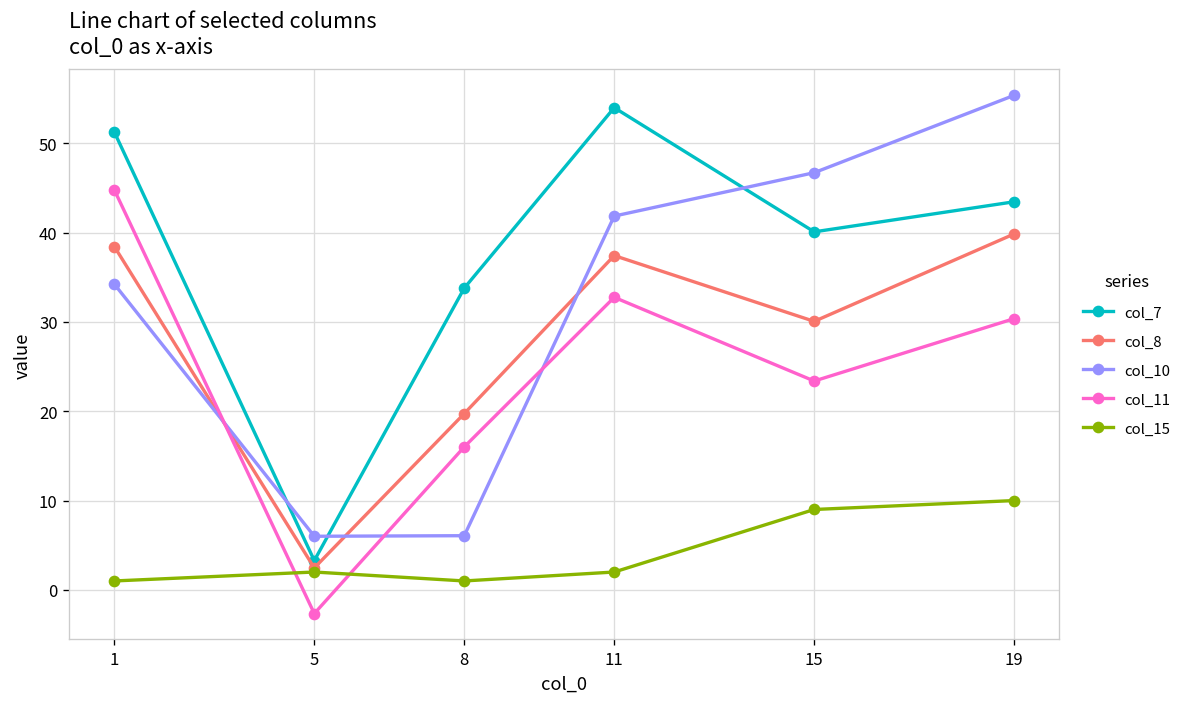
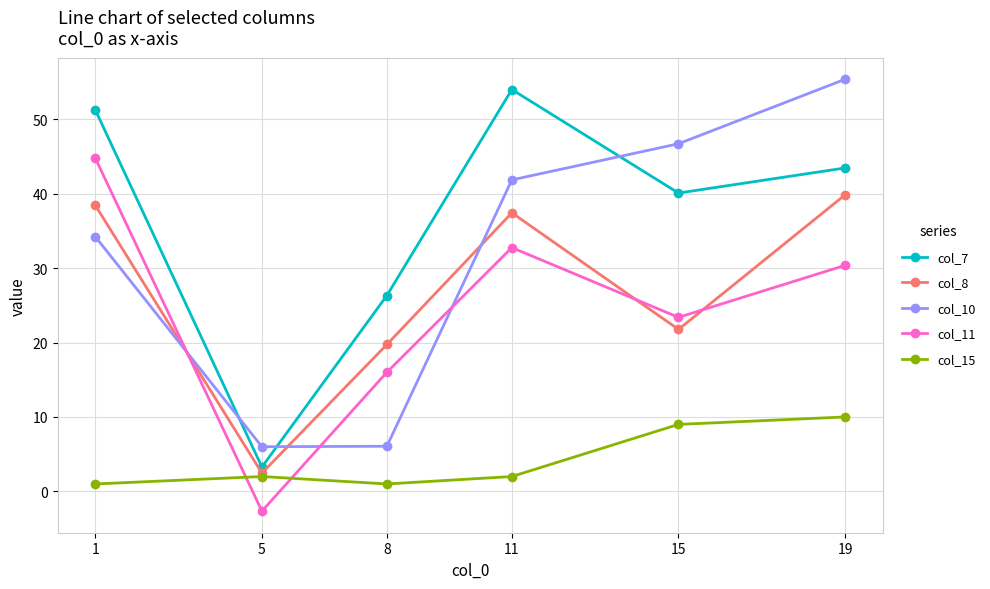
col_7, 8: 34 -> 26
col_8, 15: 30 -> 22
